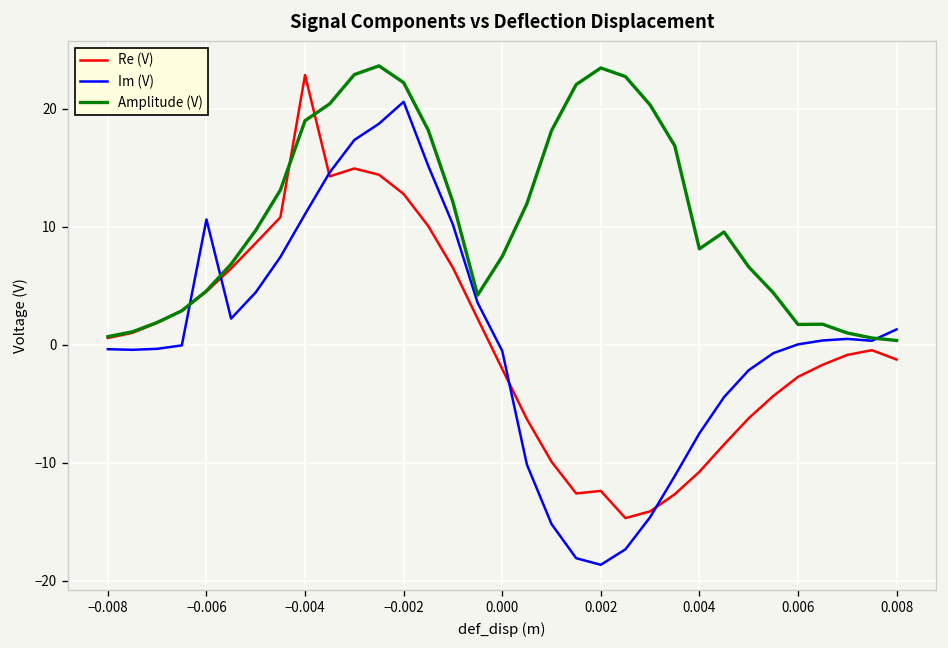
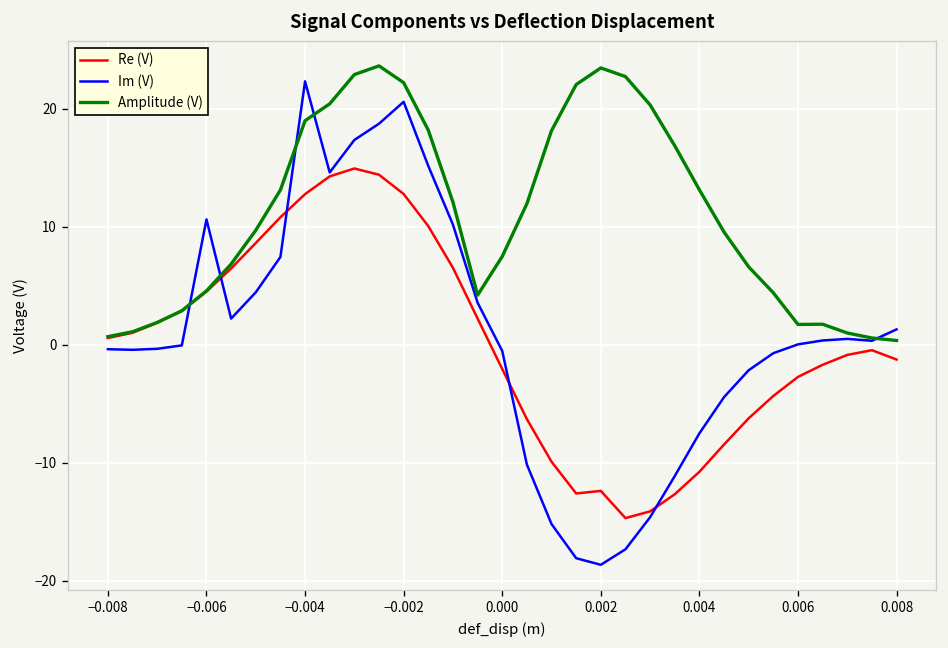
Re (V), −0.004: 23 -> 13
Im (V), −0.004: 11 -> 22
Amplitude (V), 0.004: 8 -> 13
